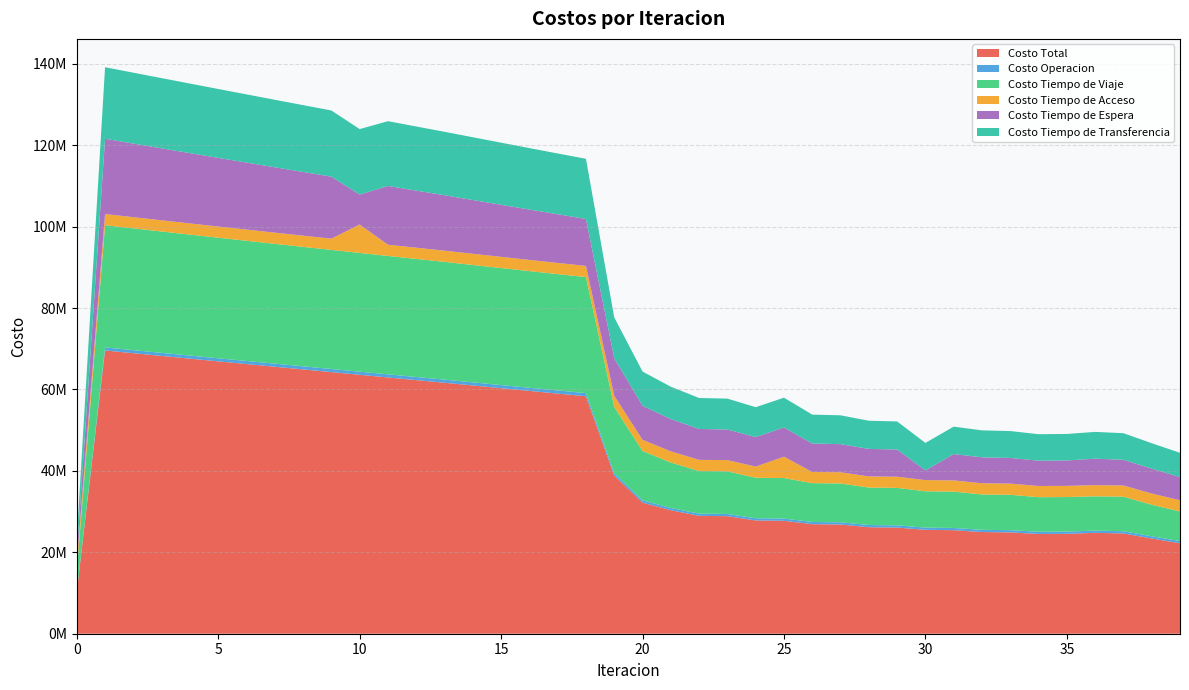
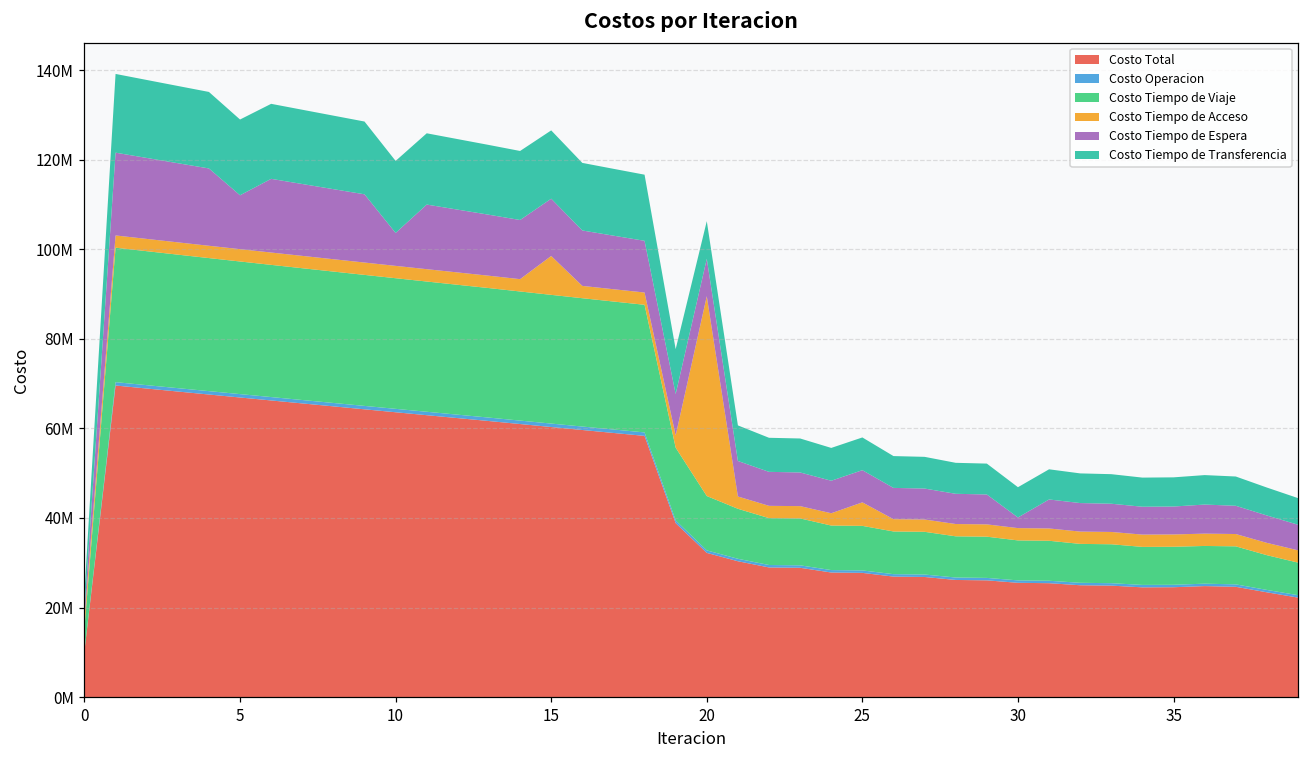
Costo Tiempo de Espera, 5: 17000000 -> 12000000
Costo Tiempo de Acceso, 10: 7000000 -> 3000000
Costo Tiempo de Acceso, 15: 3000000 -> 9000000
Costo Tiempo de Acceso, 20: 3000000 -> 45000000
